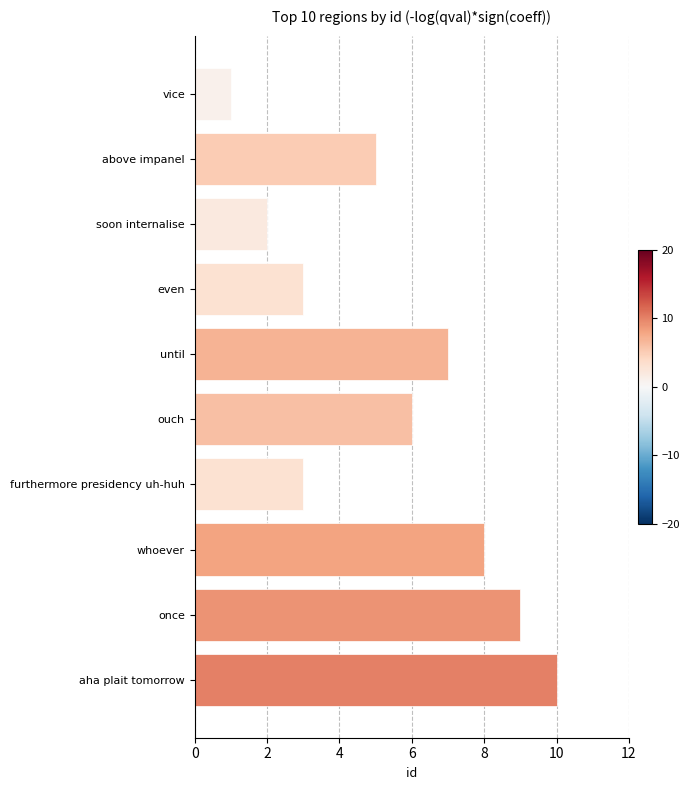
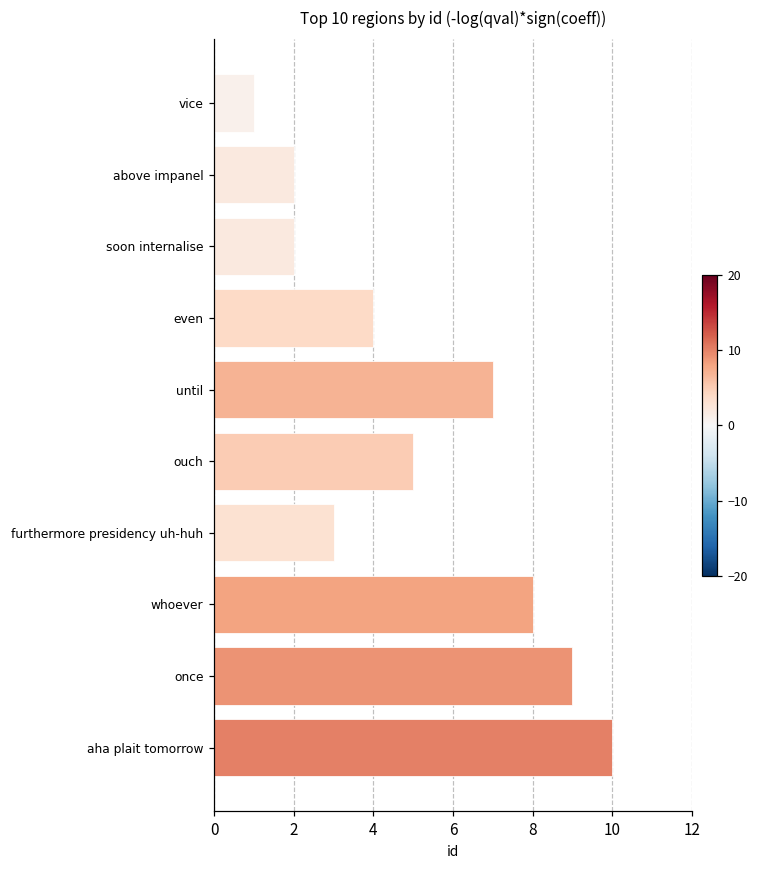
above impanel: 5 -> 2
even: 3 -> 4
ouch: 6 -> 5
